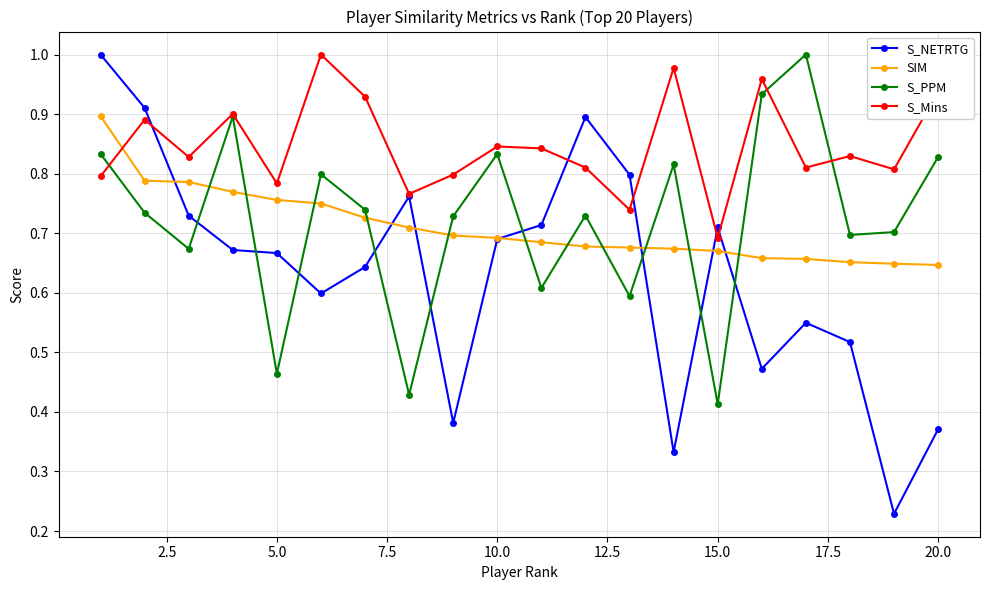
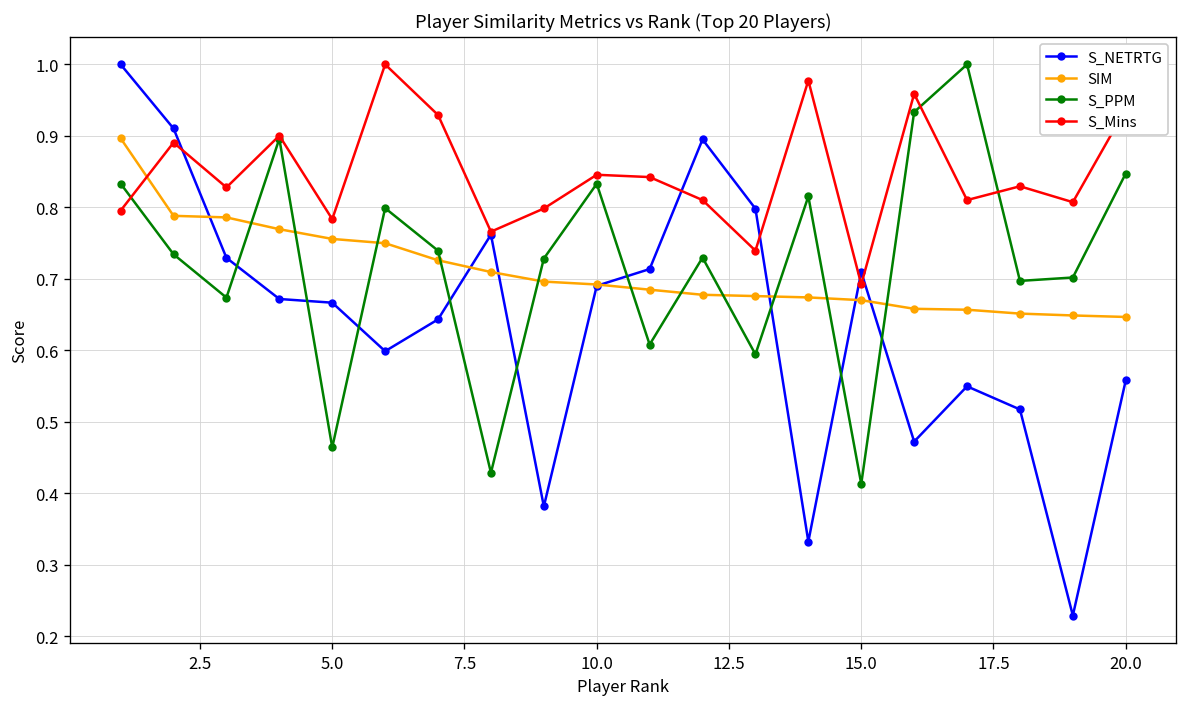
S_NETRTG, 20.0: 0.37 -> 0.56
S_PPM, 20.0: 0.83 -> 0.85
